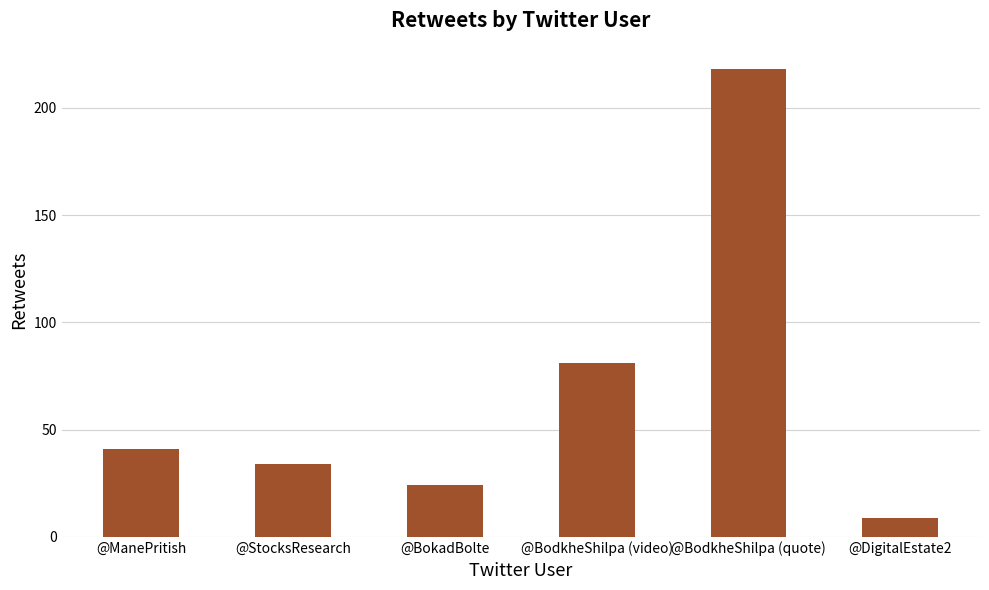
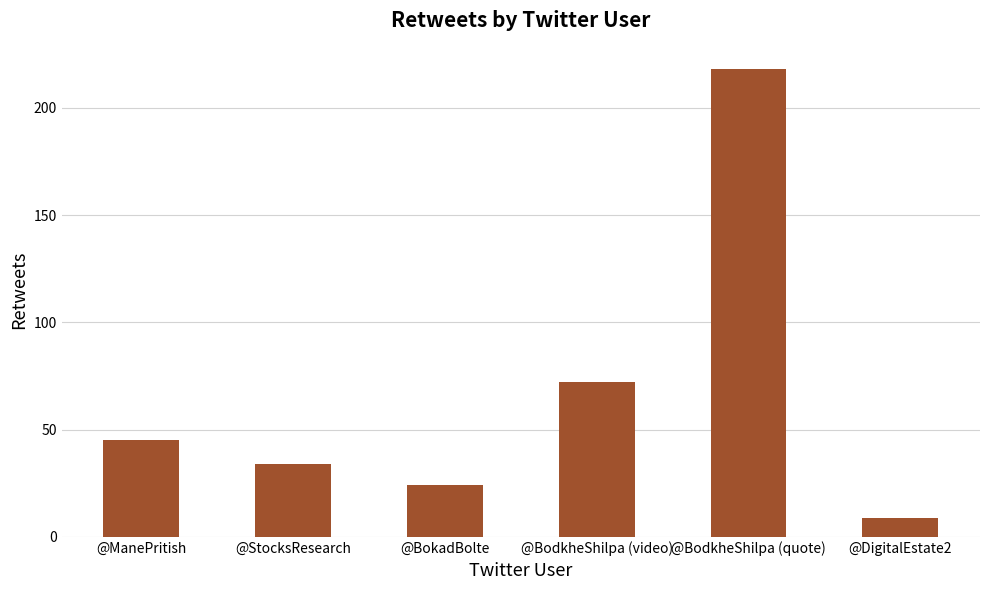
@ManePritish: 41 -> 45
@BodkheShilpa (video): 81 -> 72
